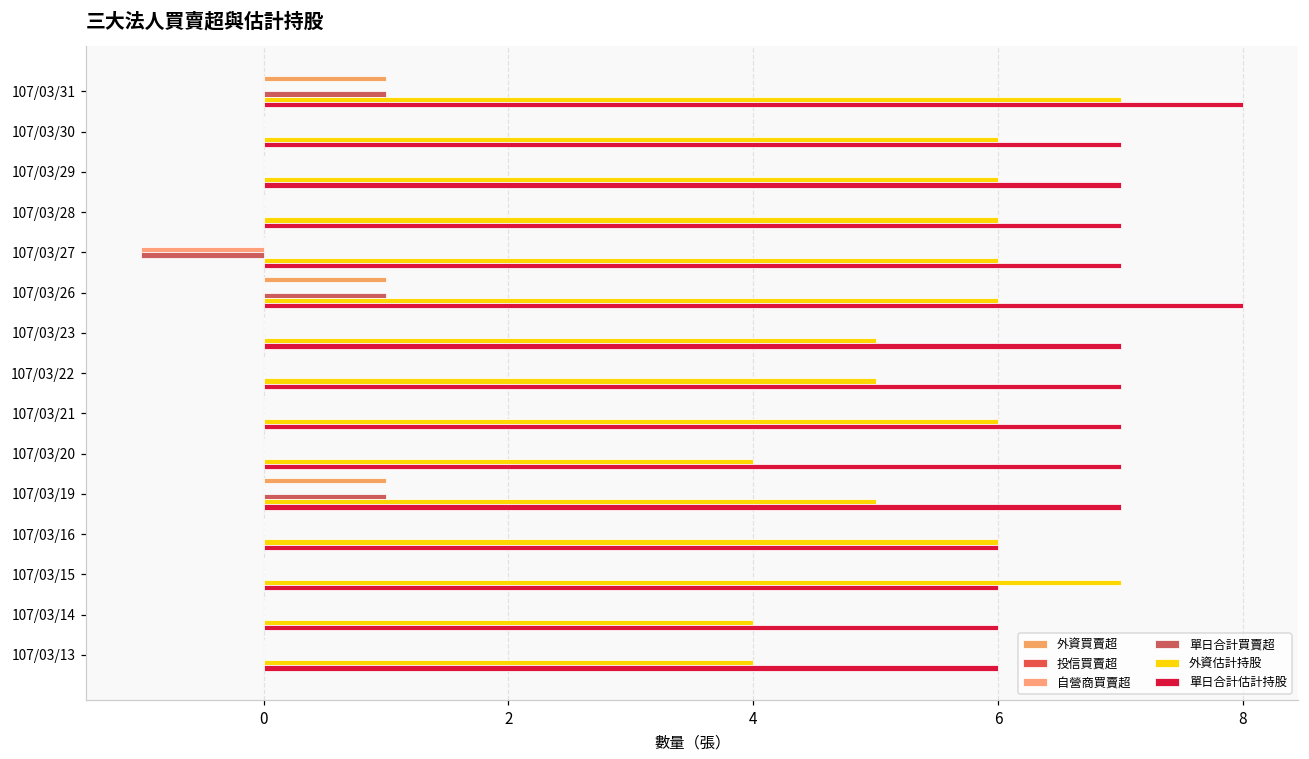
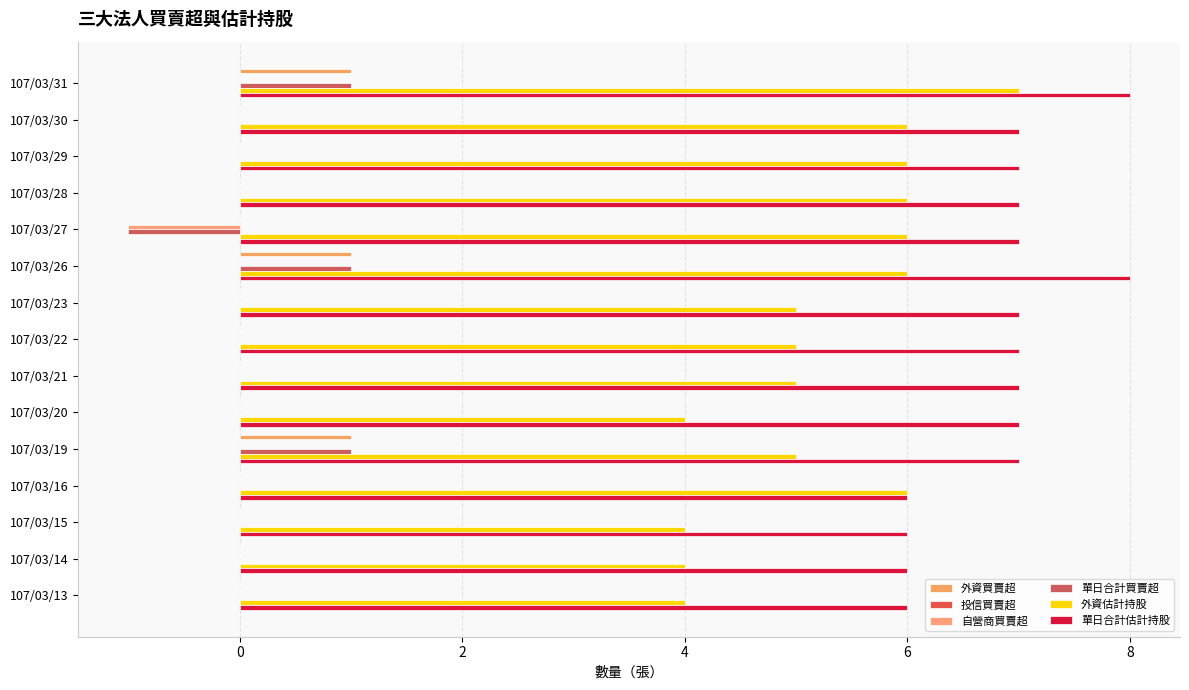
外資估計持股, 107/03/21: 6 -> 5
外資估計持股, 107/03/15: 7 -> 4
